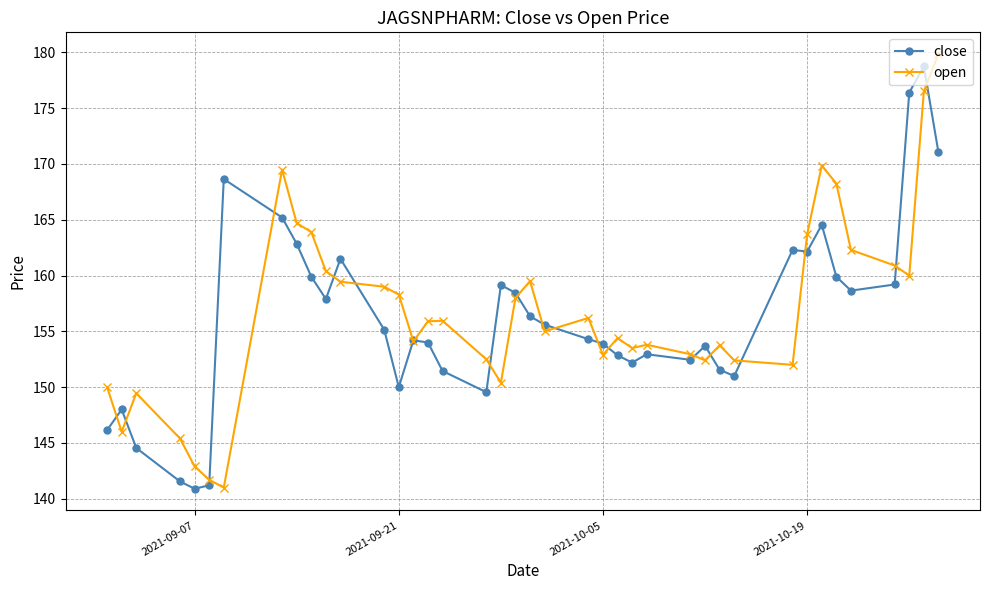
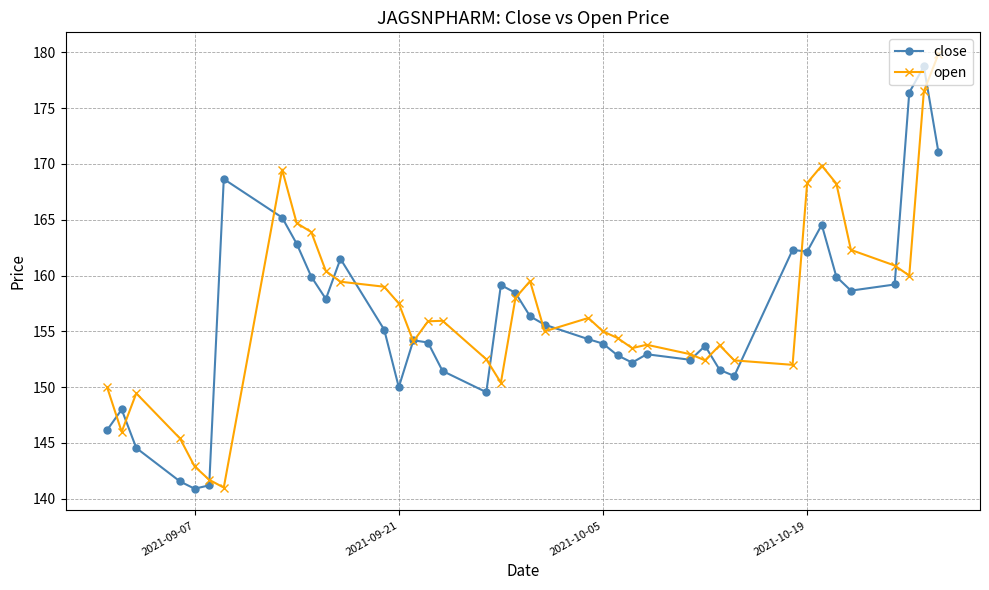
open, 2021-09-21: 158.3 -> 157.5
open, 2021-10-05: 152.9 -> 155.0
open, 2021-10-19: 163.7 -> 168.3
